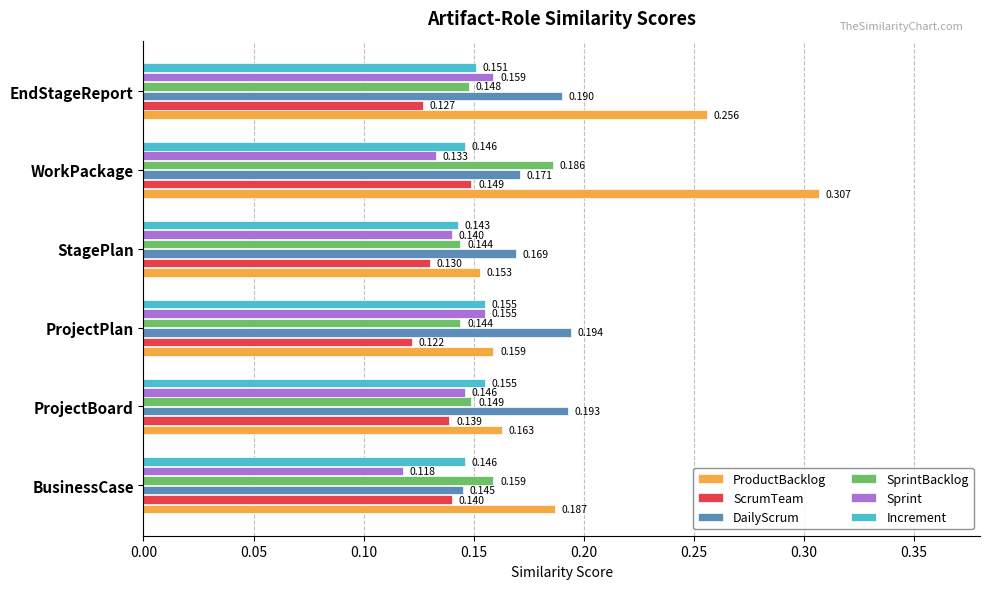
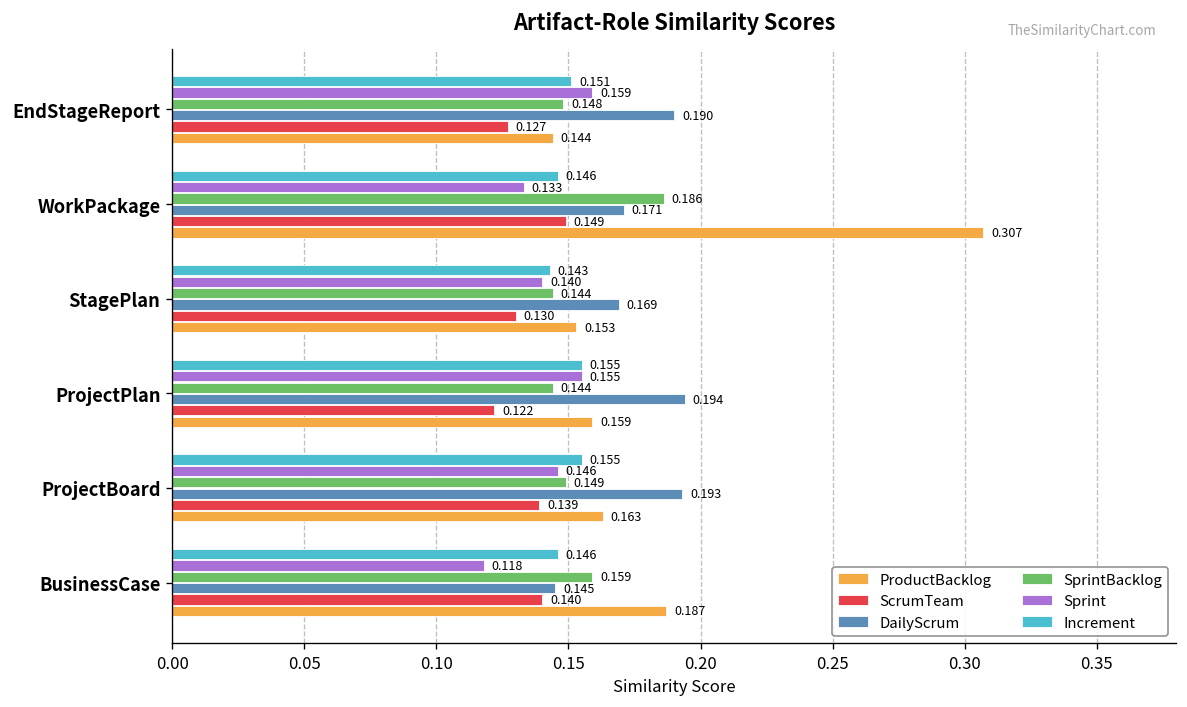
ProductBacklog, EndStageReport: 0.256 -> 0.144
